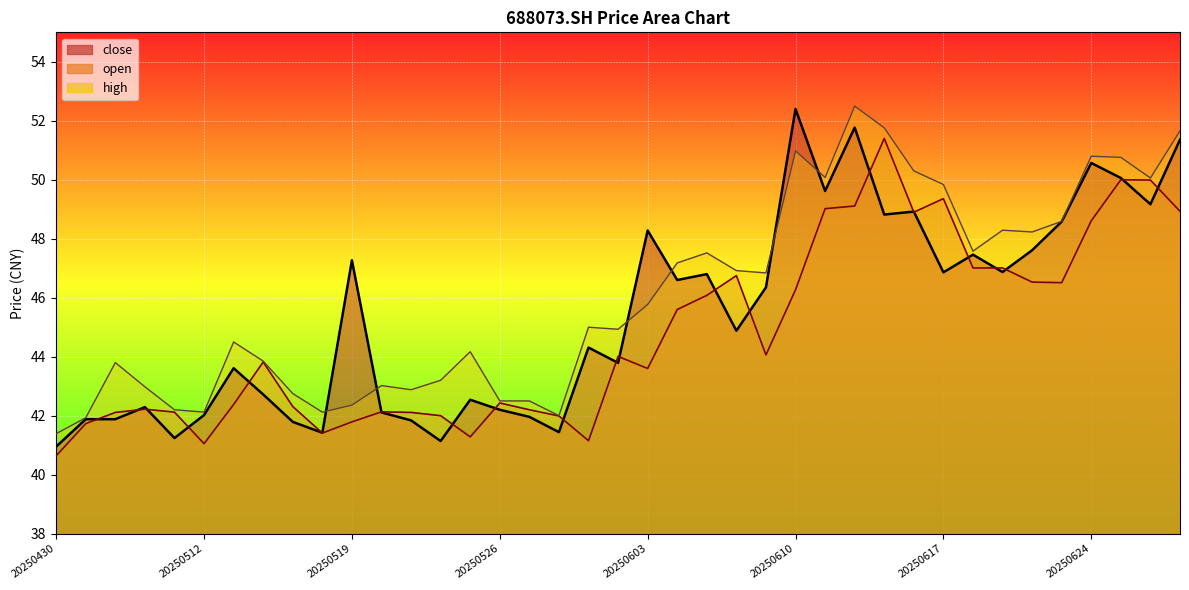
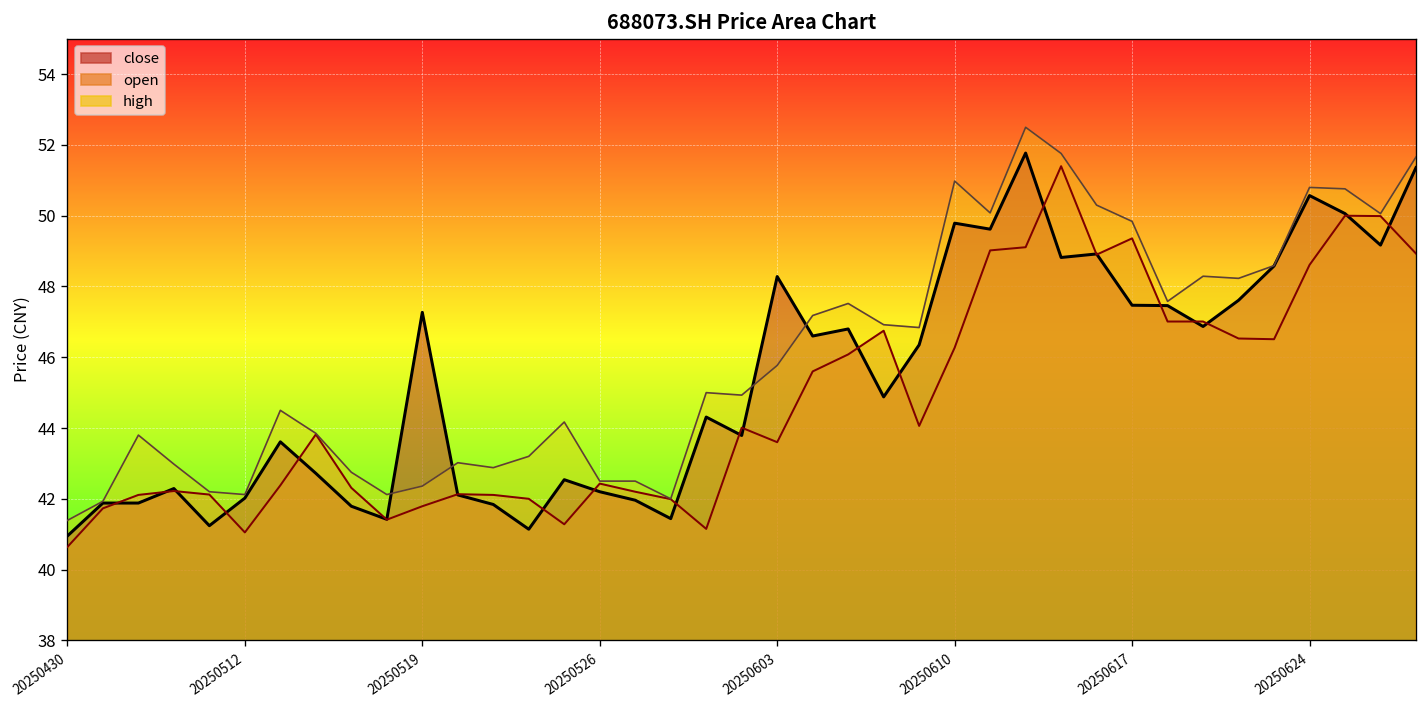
close, 20250610: 52.4 -> 49.8
close, 20250617: 46.9 -> 47.5
